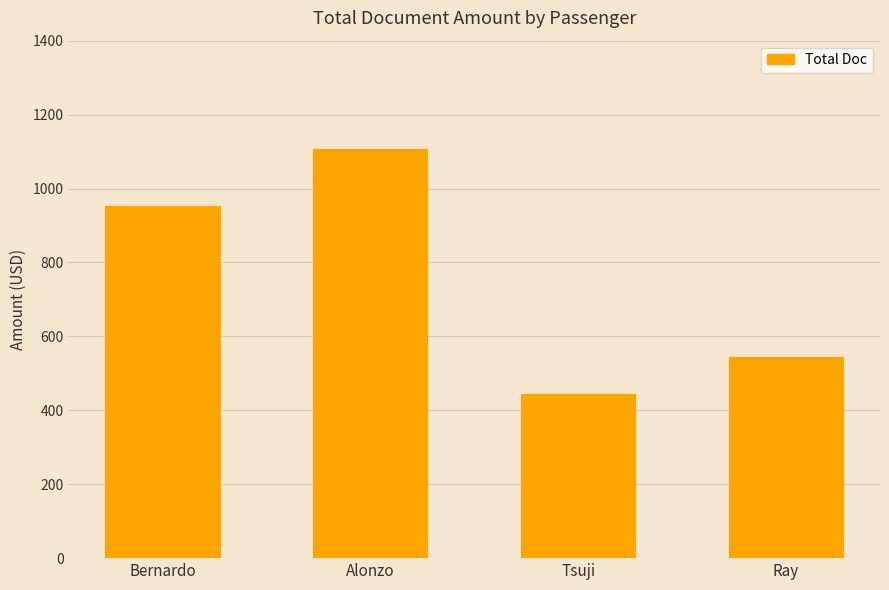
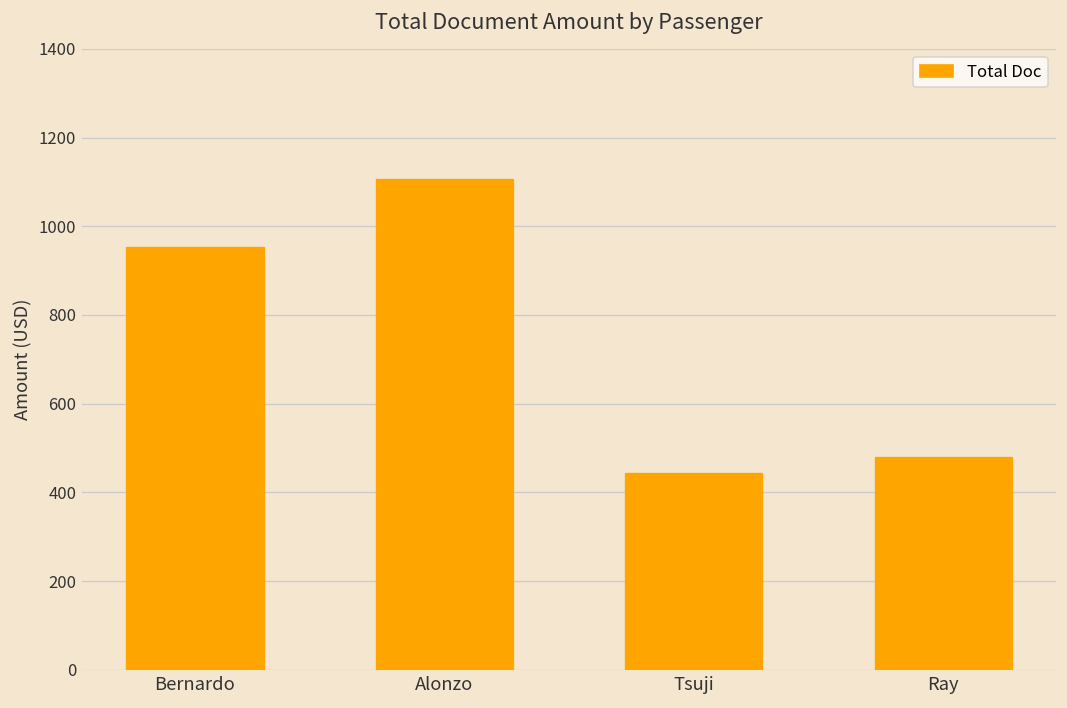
Ray: 540 -> 480
